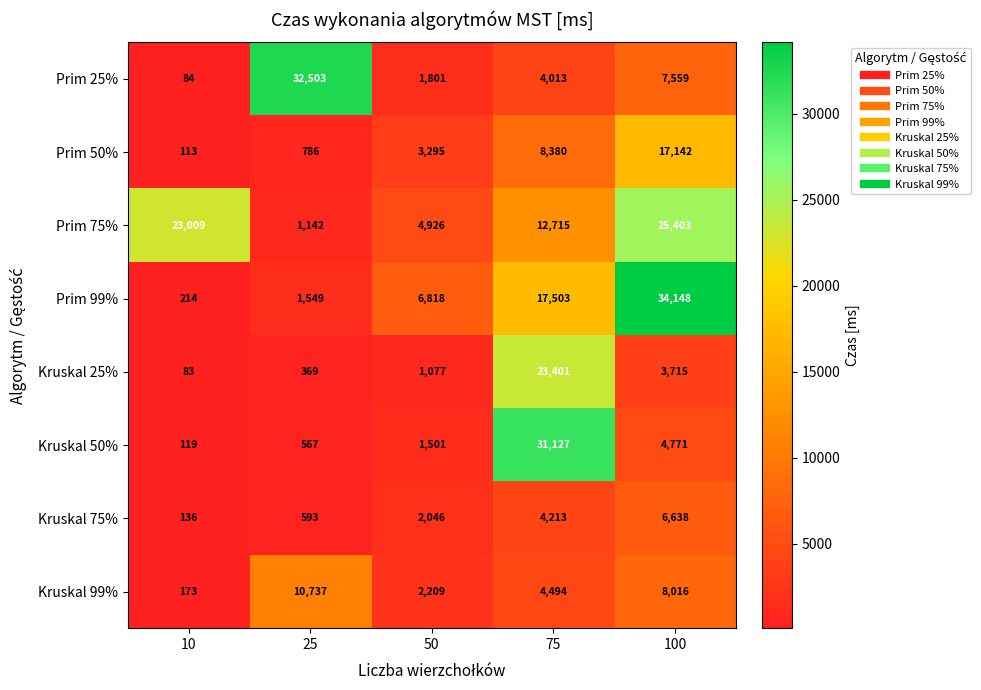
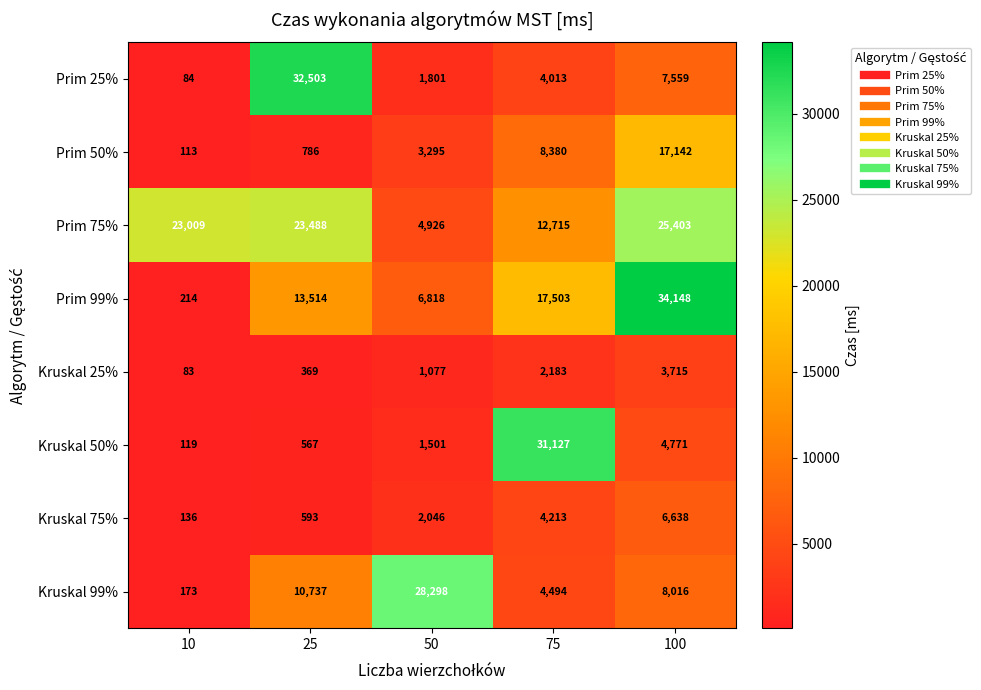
Prim 75%, 25: 1,142 -> 23,488
Prim 99%, 25: 1,549 -> 13,514
Kruskal 25%, 75: 23,401 -> 2,183
Kruskal 99%, 50: 2,209 -> 28,298
